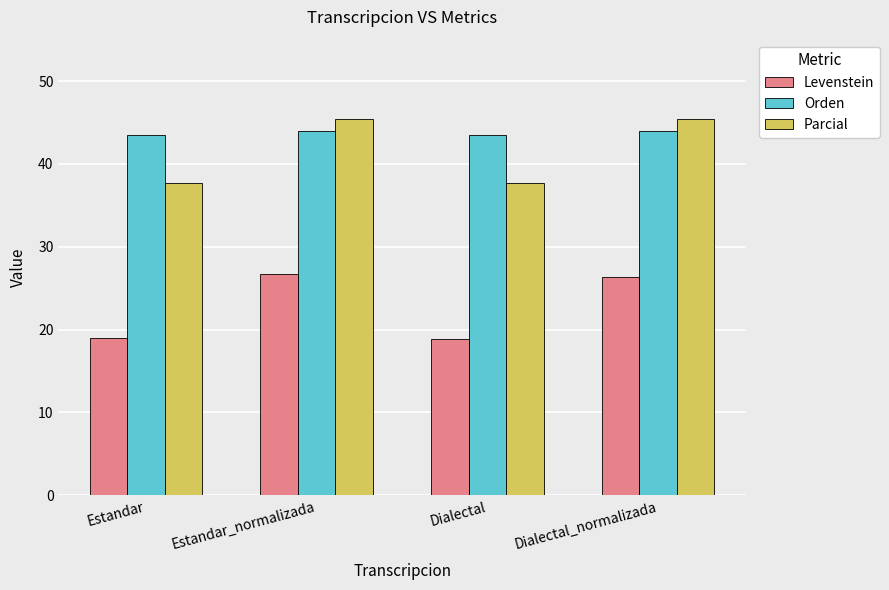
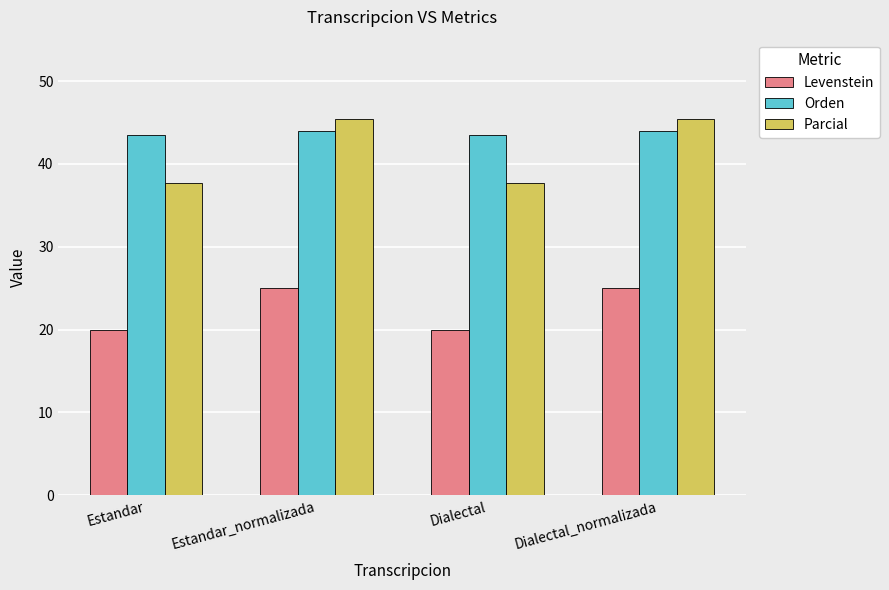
Levenstein, Estandar: 19 -> 20
Levenstein, Estandar_normalizada: 27 -> 25
Levenstein, Dialectal: 19 -> 20
Levenstein, Dialectal_normalizada: 26 -> 25
